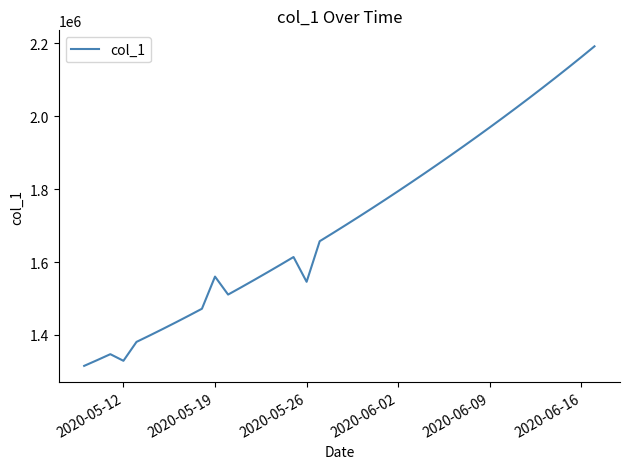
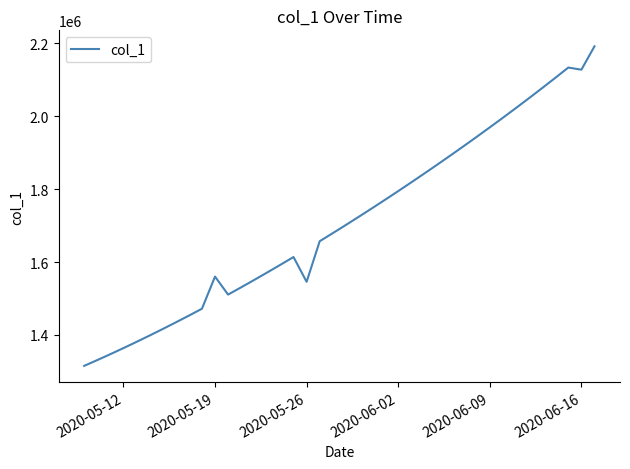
2020-05-12: 1330000 -> 1360000
2020-06-16: 2160000 -> 2130000
